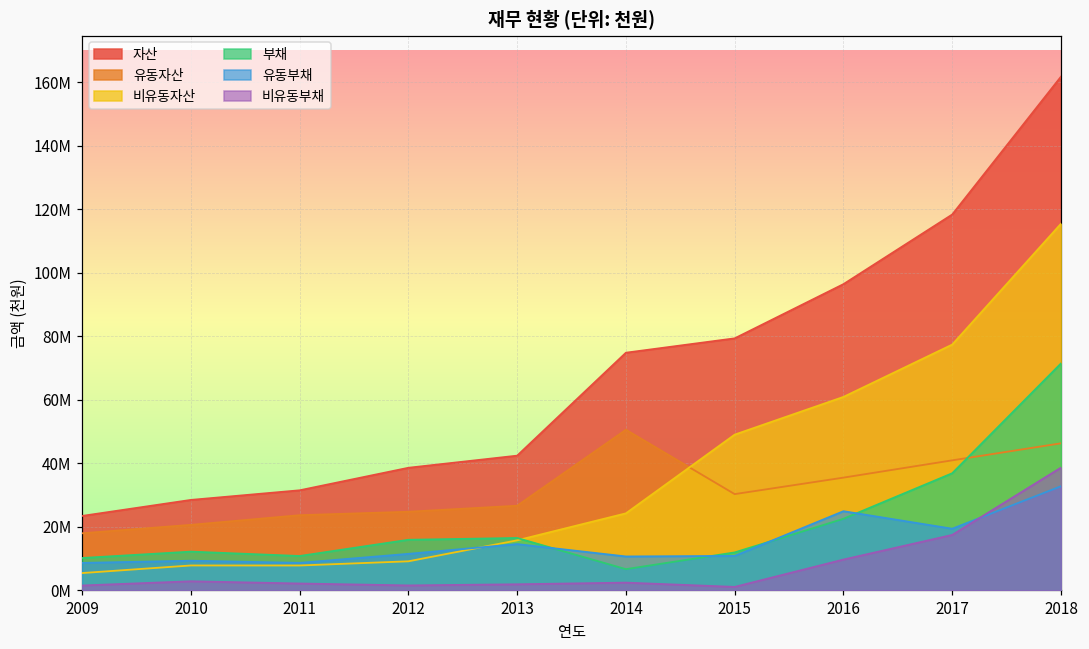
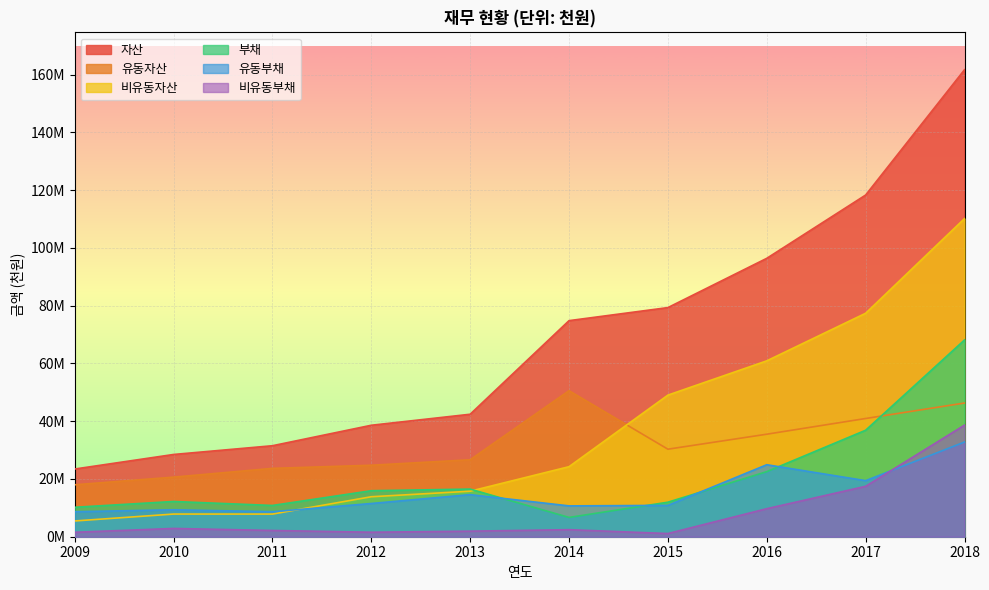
비유동자산, 2012: 9000000 -> 14000000
비유동자산, 2018: 115000000 -> 110000000
부채, 2018: 71000000 -> 68000000
